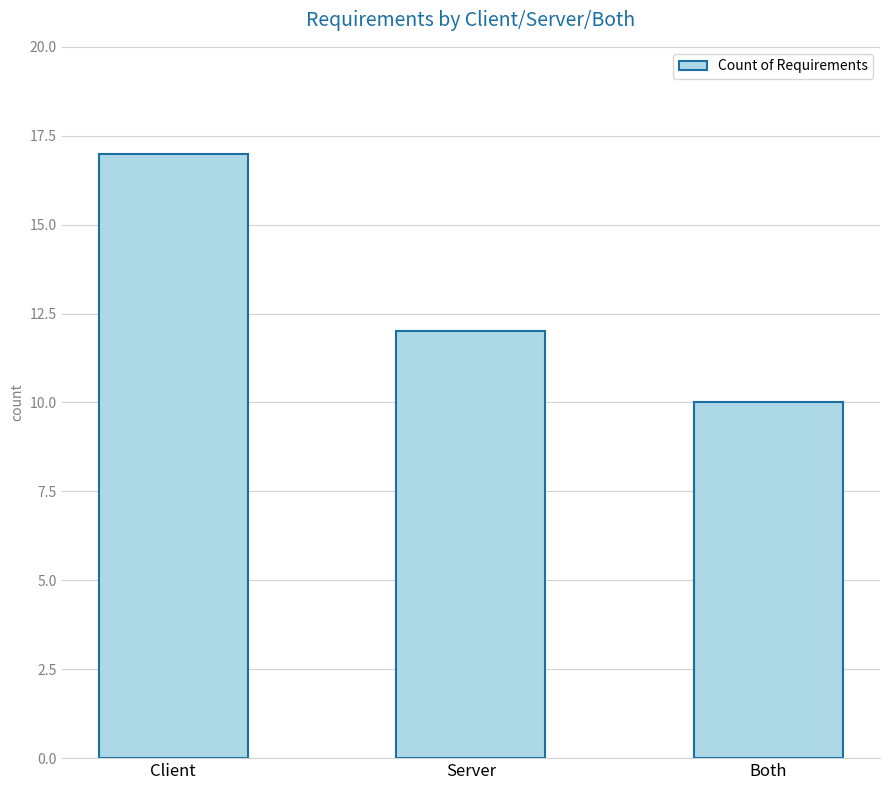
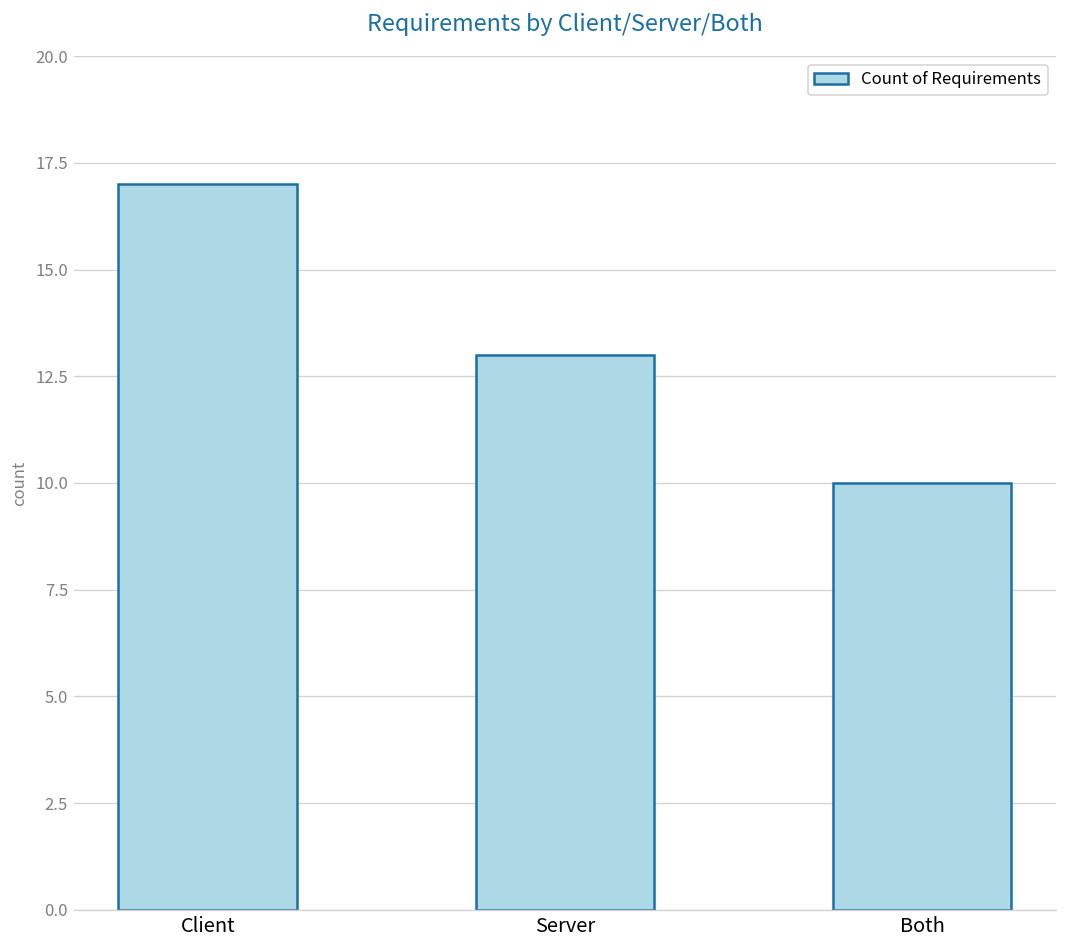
Server: 12 -> 13
